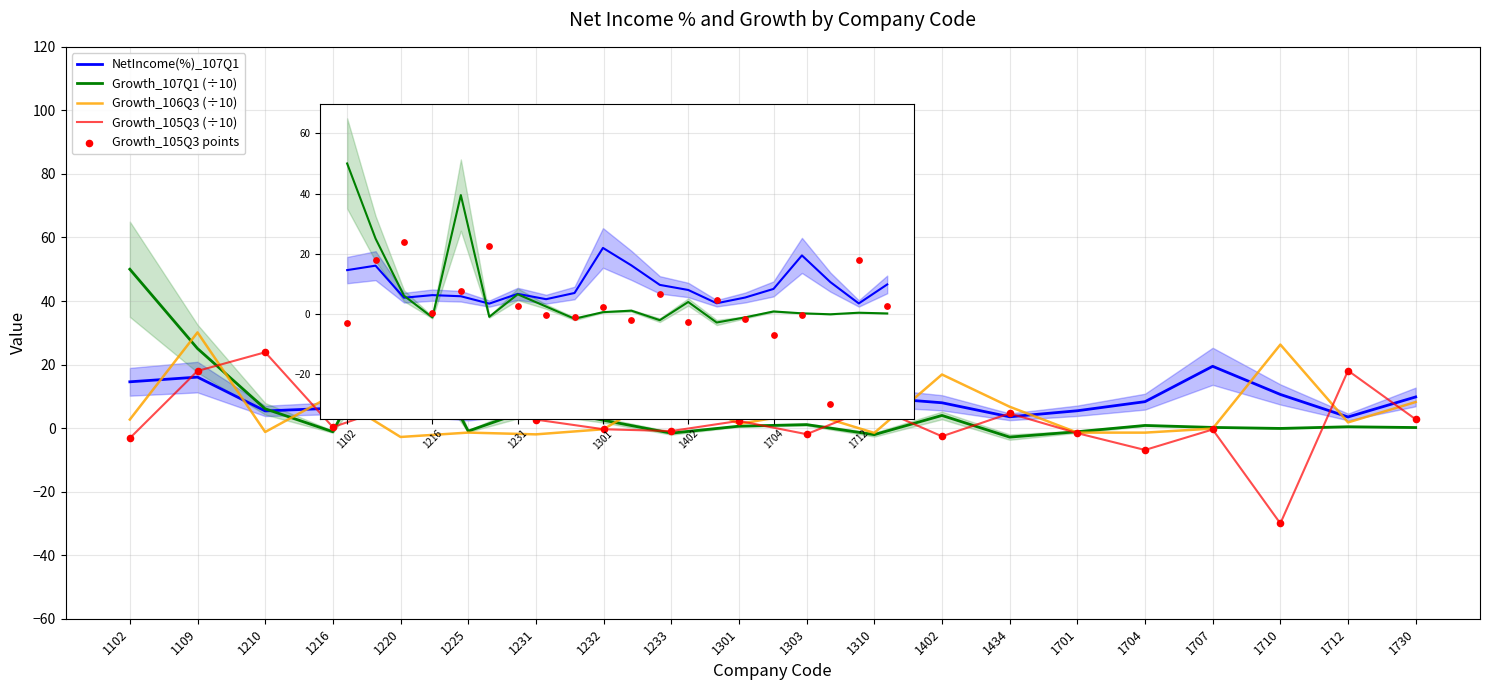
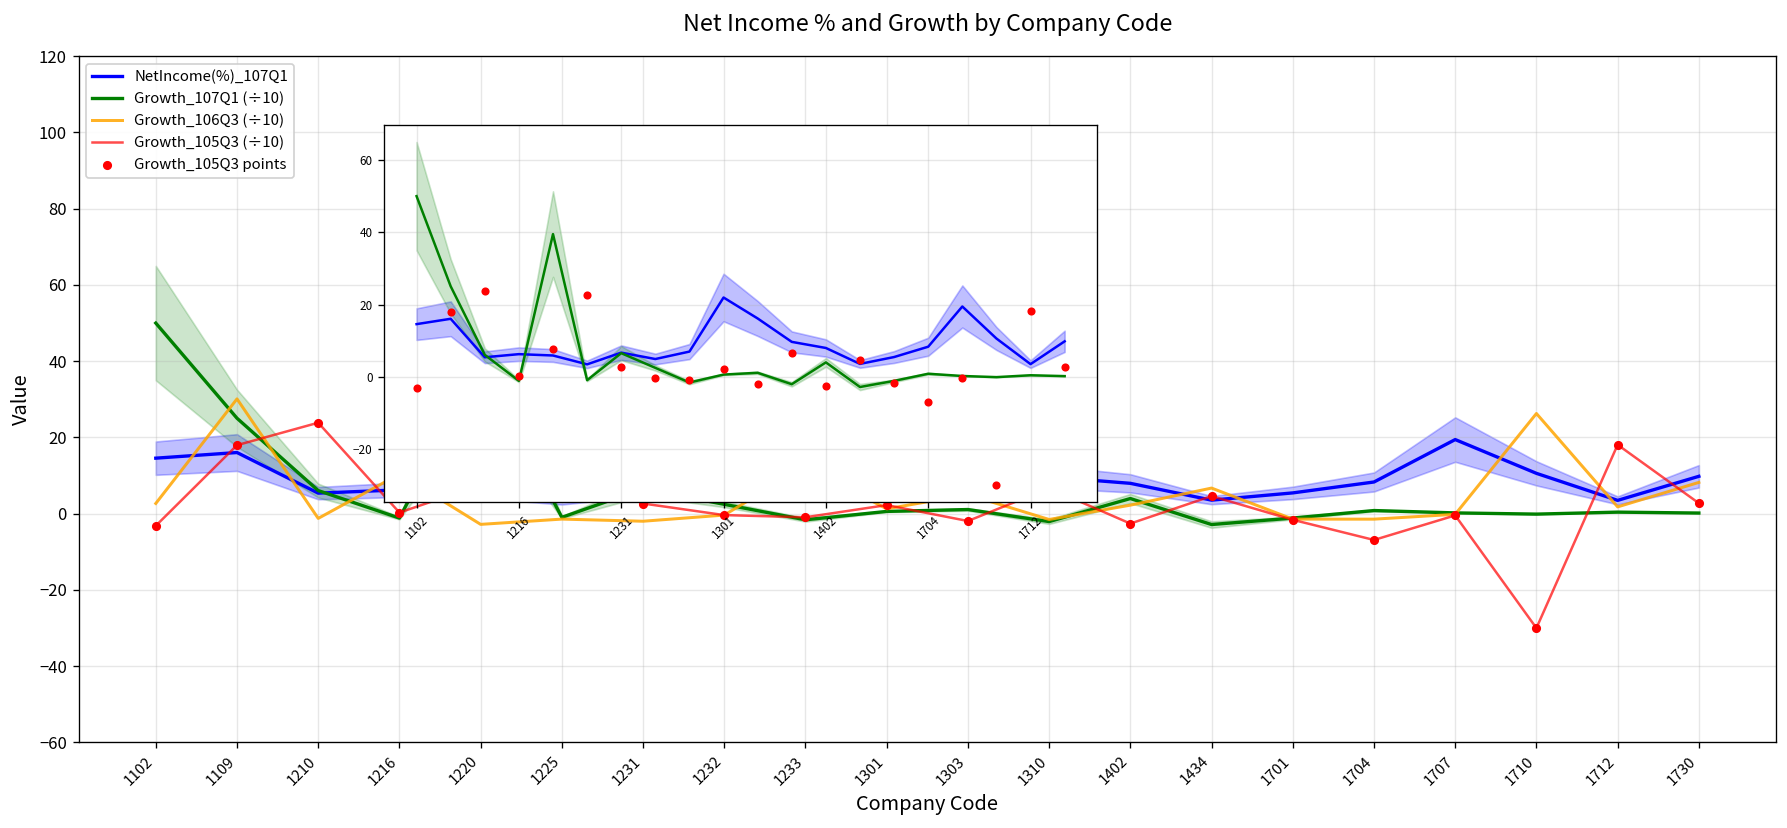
Growth_106Q3 (÷10), 1402: 17 -> 2
